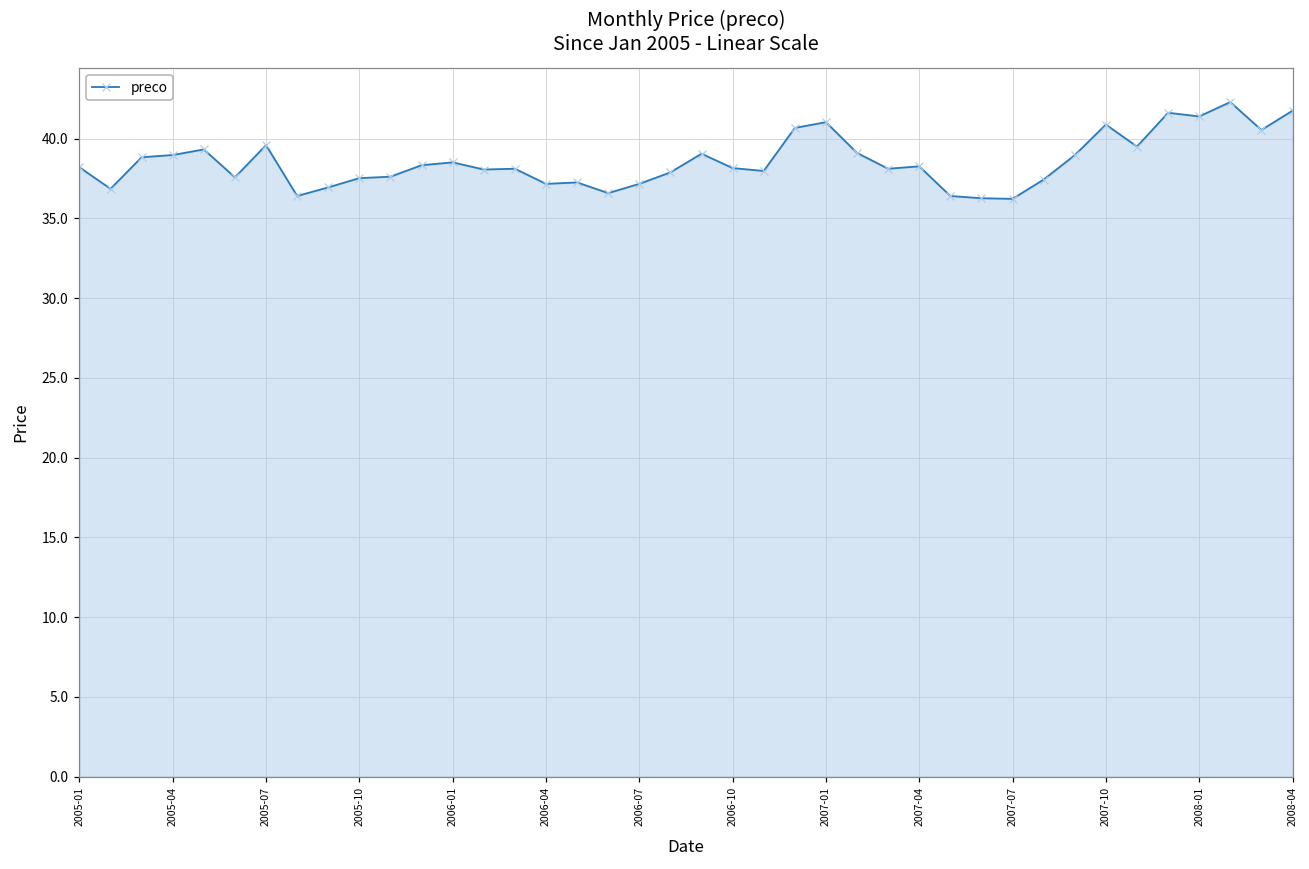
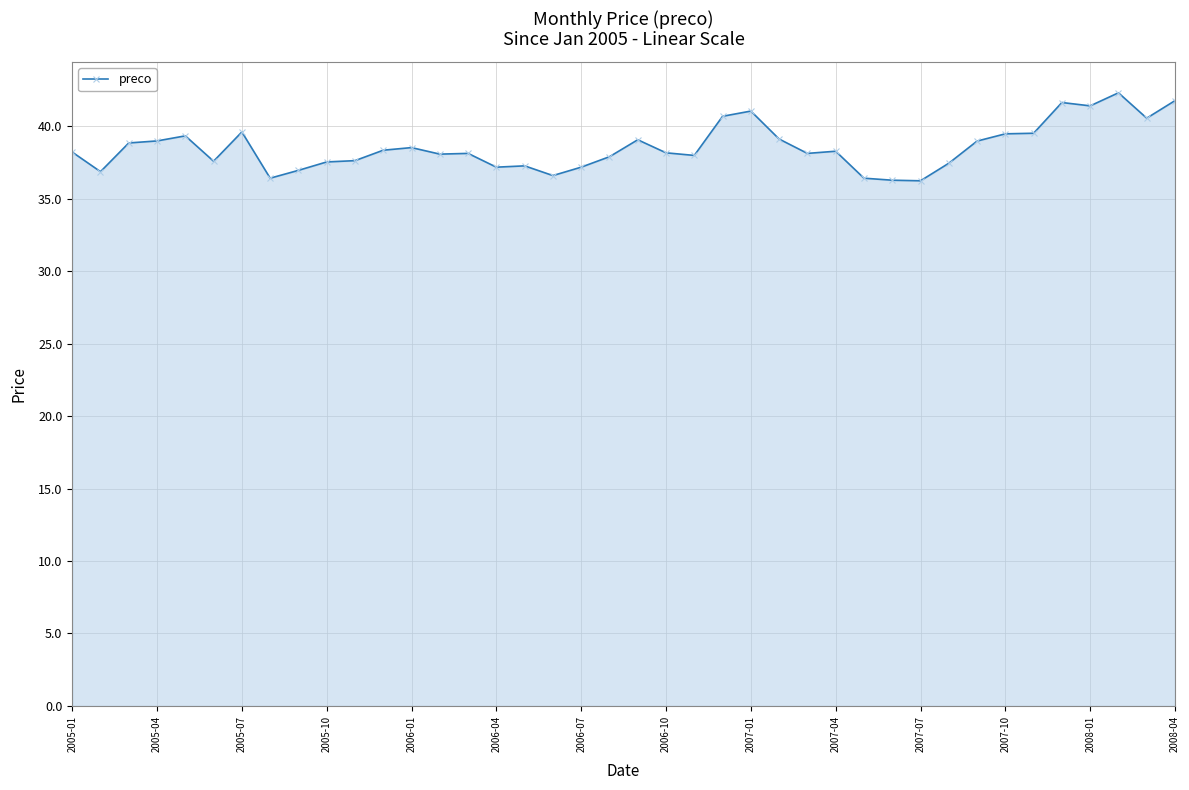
2007-10: 40.9 -> 39.5
